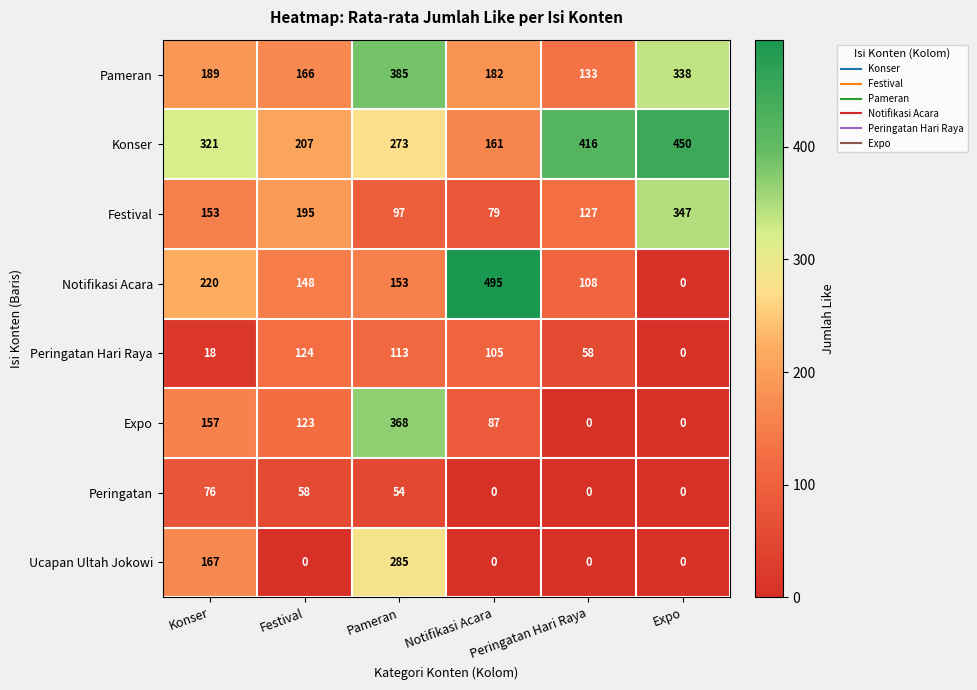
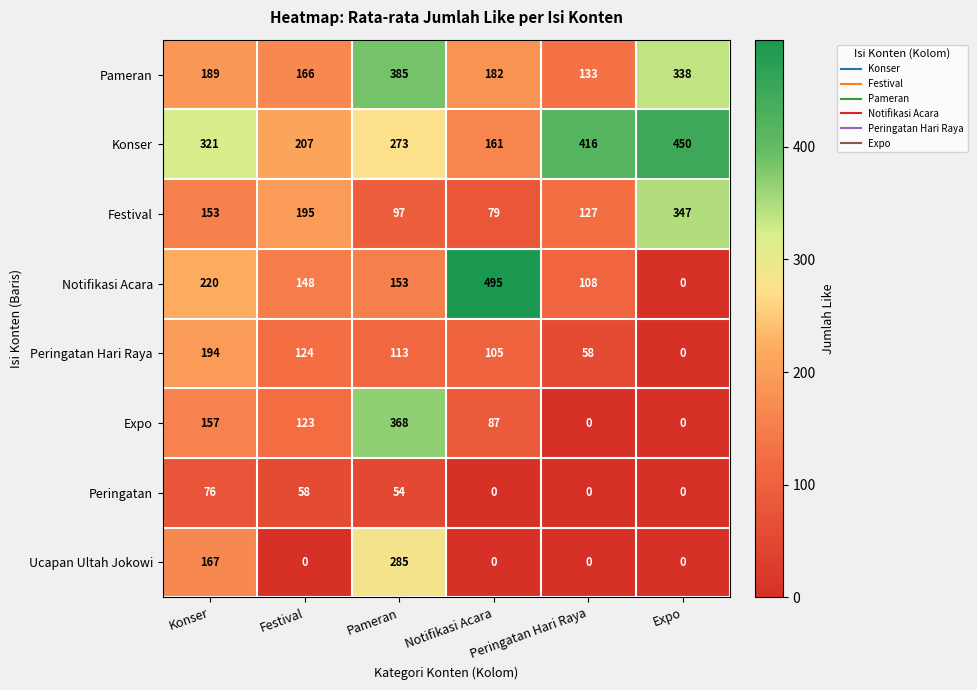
Peringatan Hari Raya, Konser: 18 -> 194
